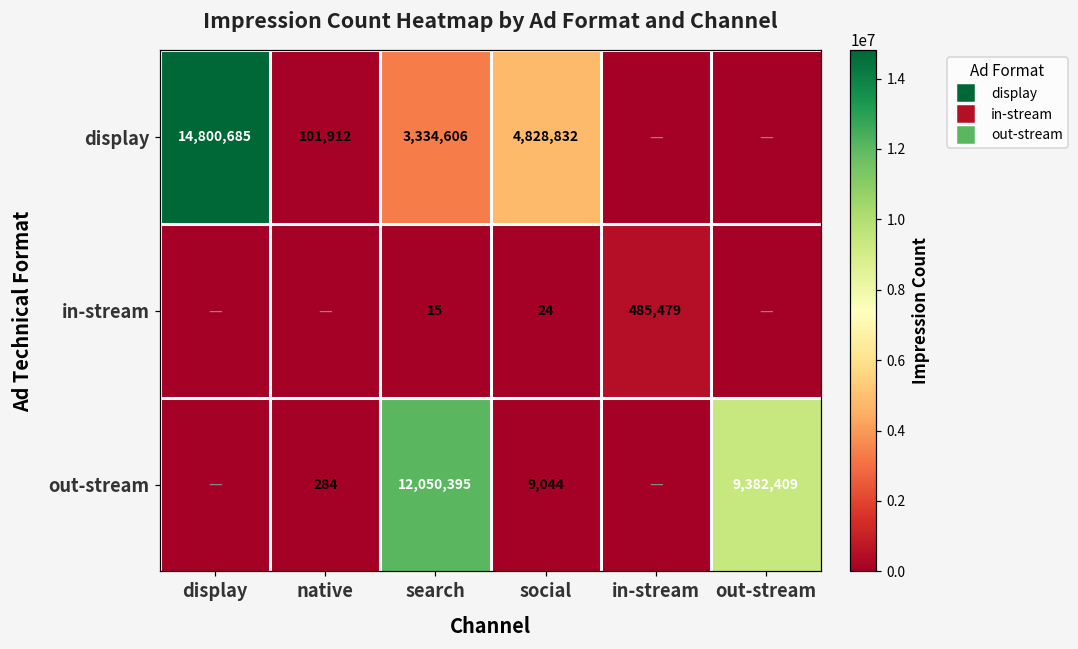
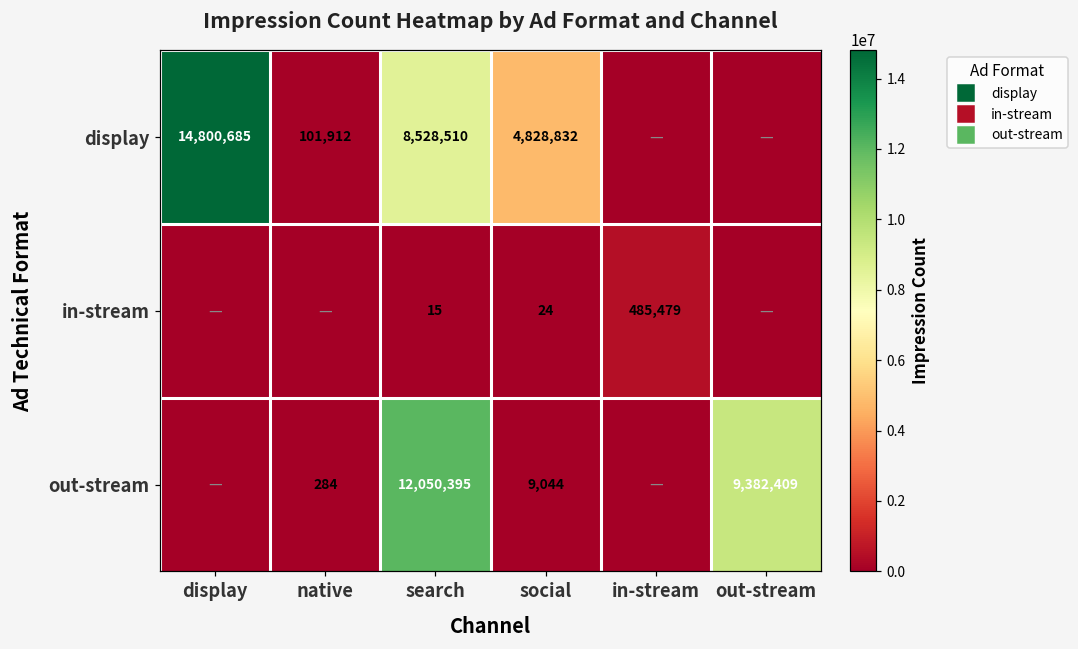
display, search: 3,334,606 -> 8,528,510
